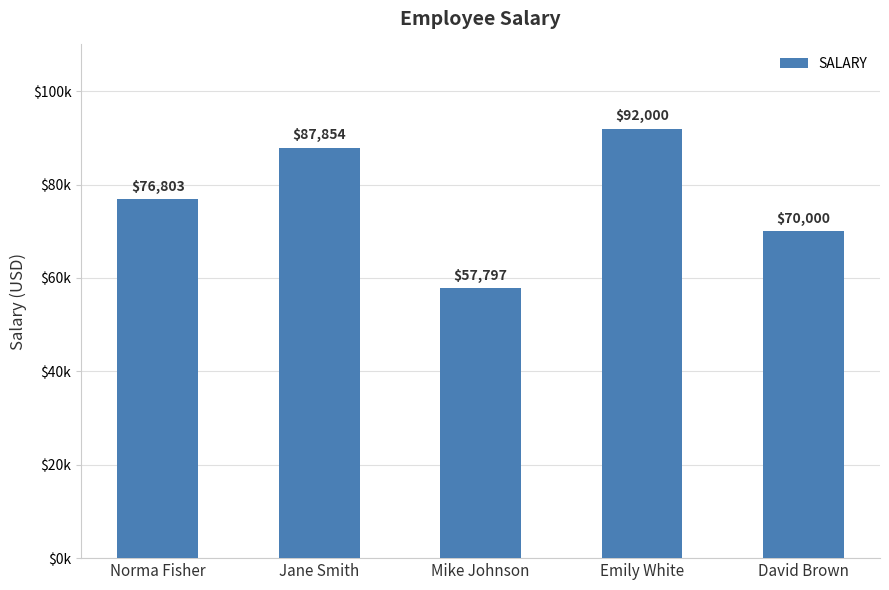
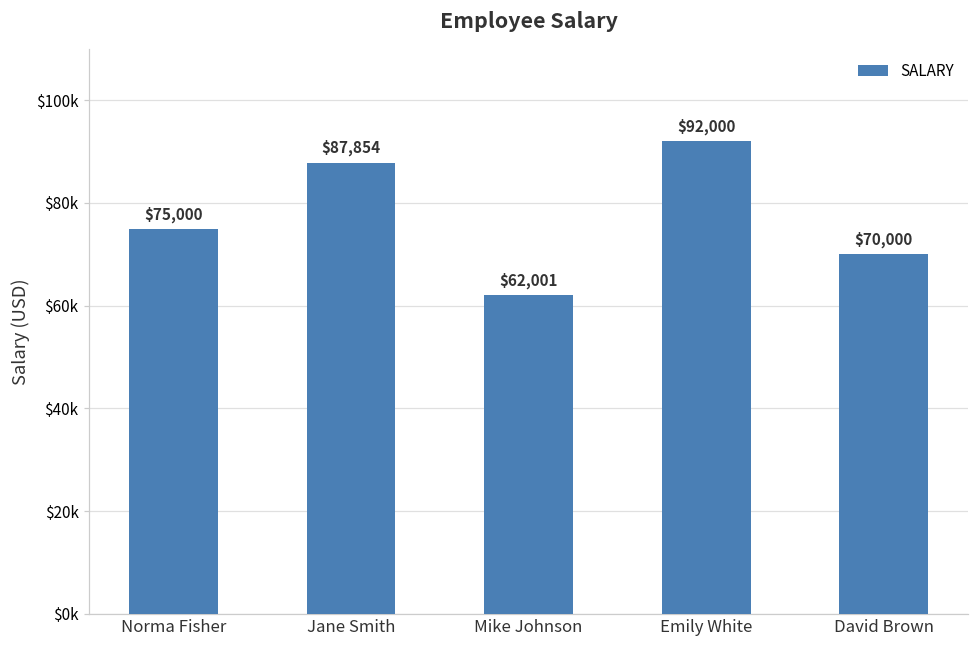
Norma Fisher: $76,803 -> $75,000
Mike Johnson: $57,797 -> $62,001
